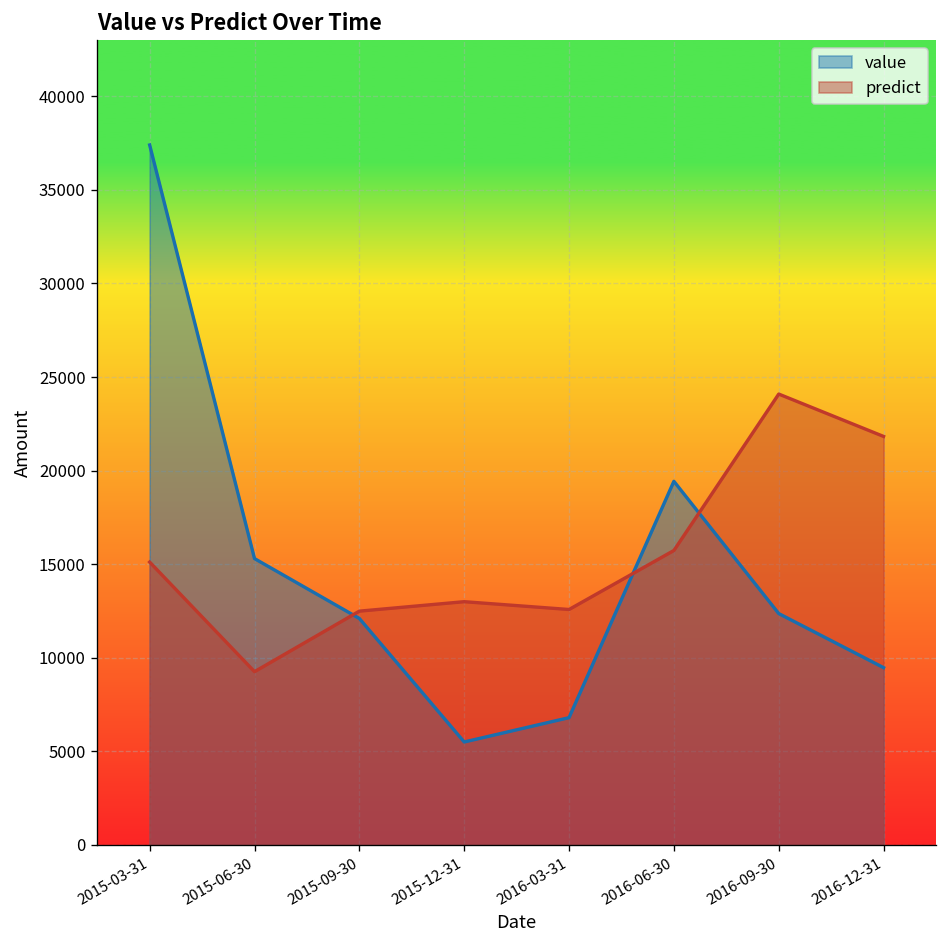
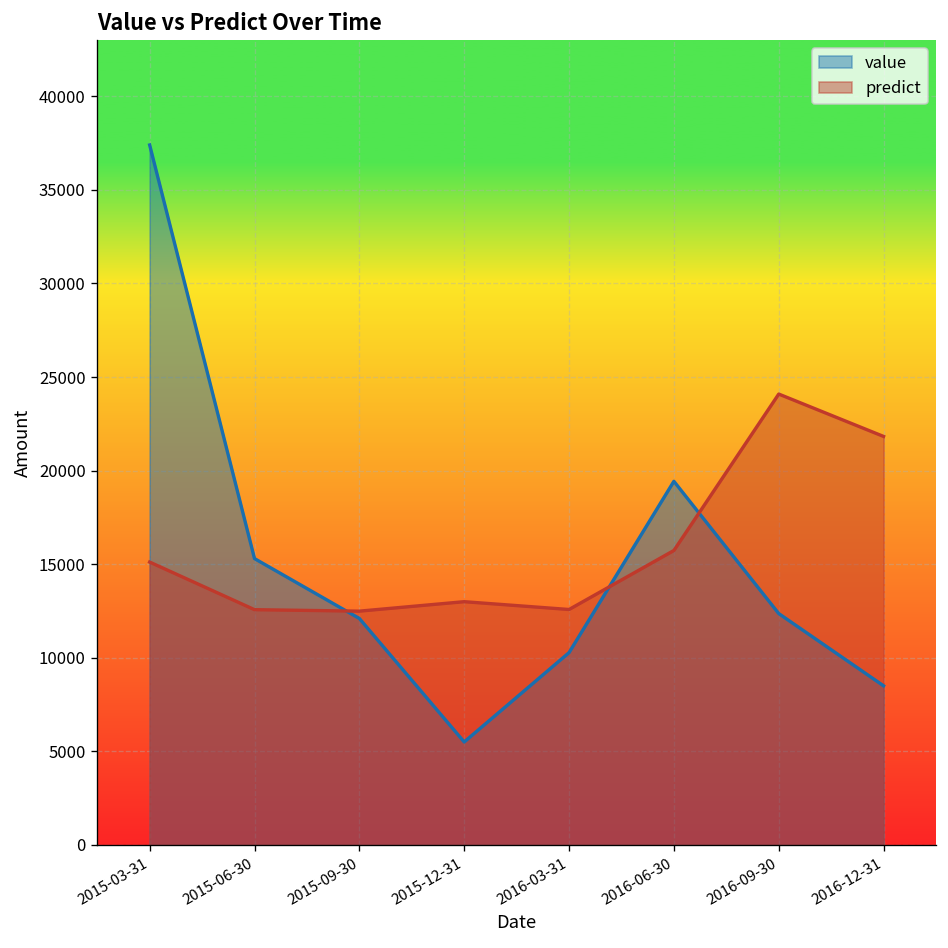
predict, 2015-06-30: 9300 -> 12600
value, 2016-03-31: 6800 -> 10300
value, 2016-12-31: 9500 -> 8500
